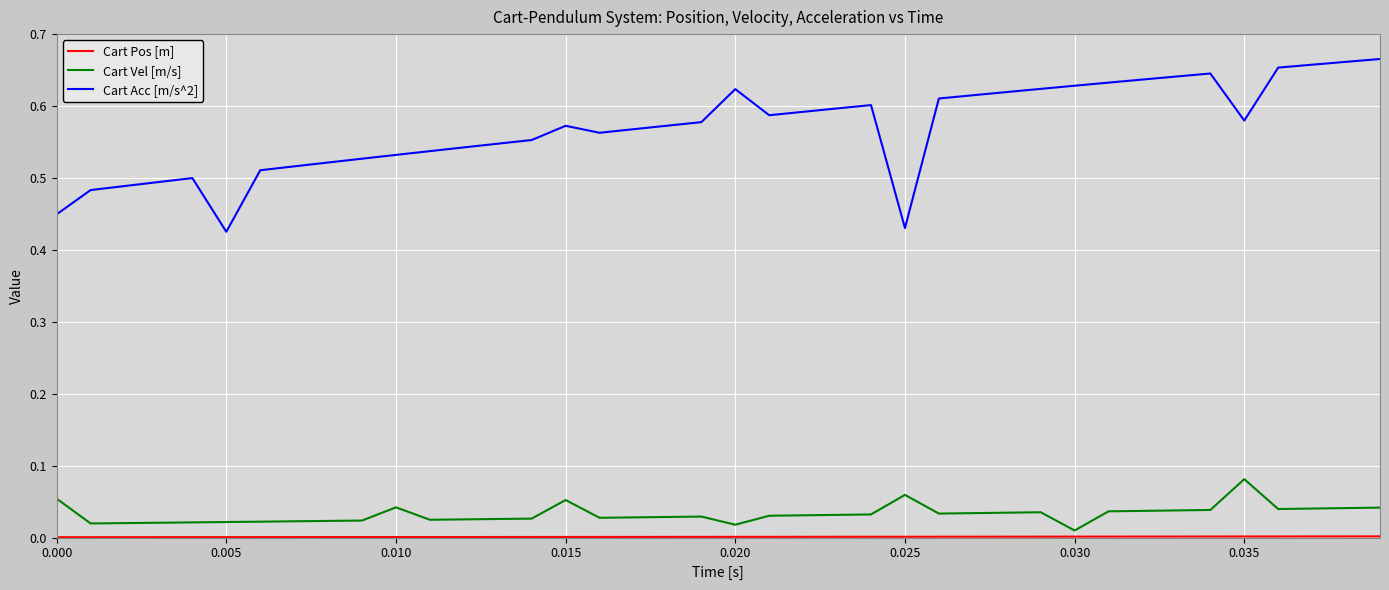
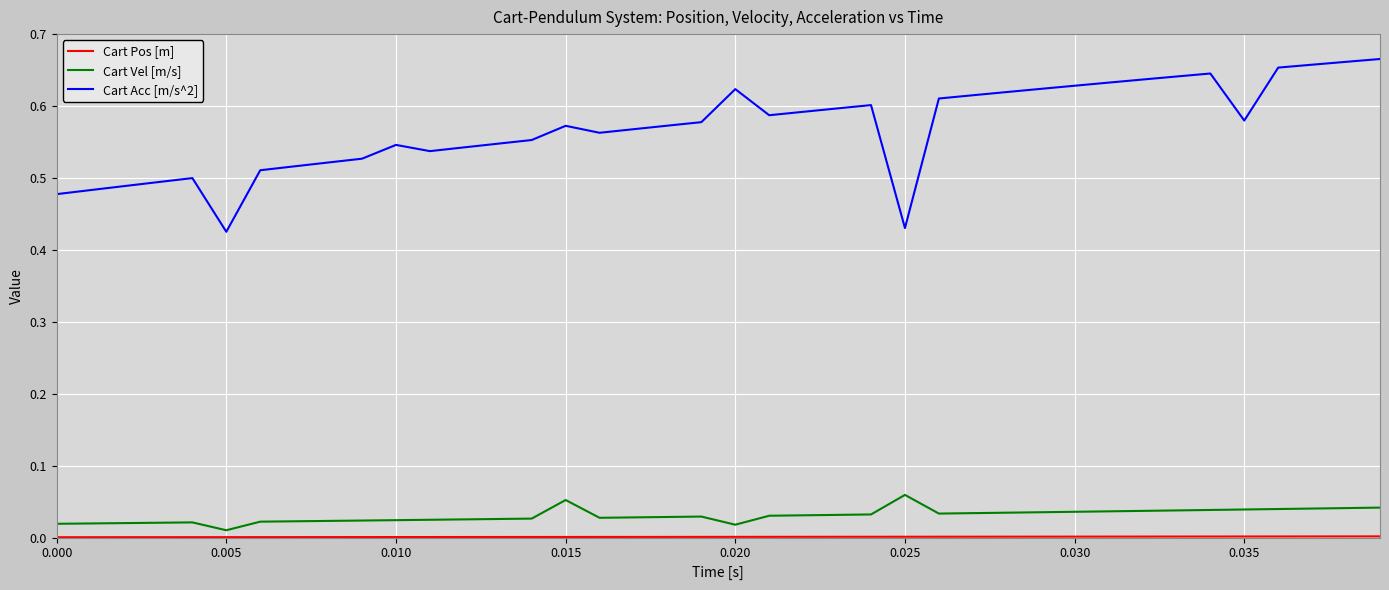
Cart Vel [m/s], 0.000: 0.05 -> 0.02
Cart Acc [m/s^2], 0.000: 0.45 -> 0.48
Cart Vel [m/s], 0.005: 0.02 -> 0.01
Cart Vel [m/s], 0.010: 0.04 -> 0.02
Cart Acc [m/s^2], 0.010: 0.53 -> 0.55
Cart Vel [m/s], 0.030: 0.01 -> 0.04
Cart Vel [m/s], 0.035: 0.08 -> 0.04
